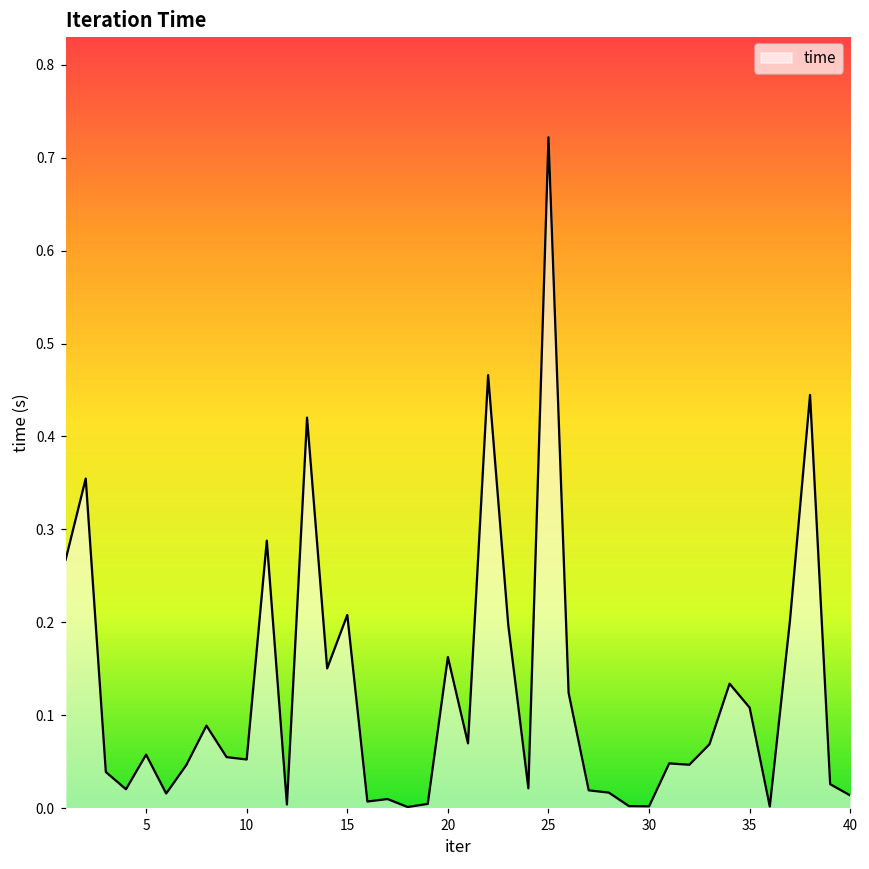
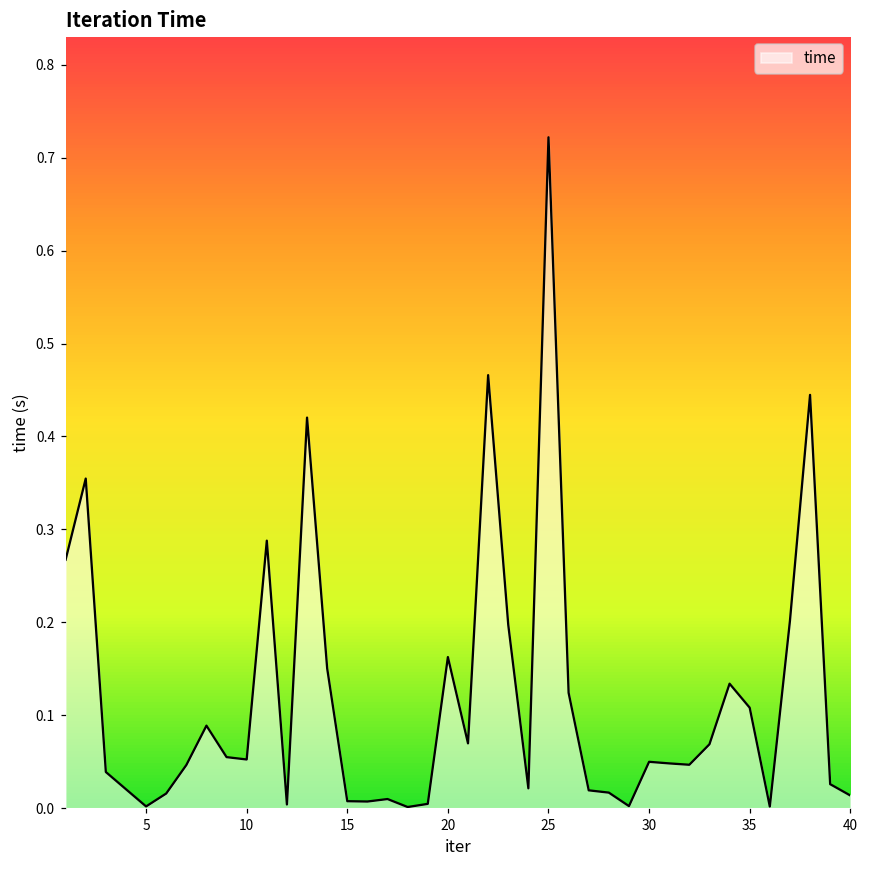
5: 0.06 -> 0.00
15: 0.21 -> 0.01
30: 0.00 -> 0.05
